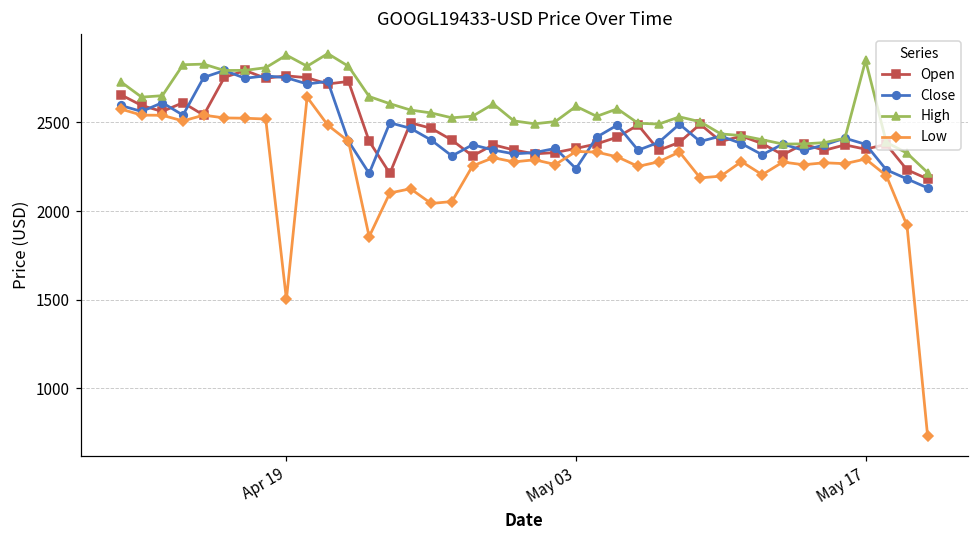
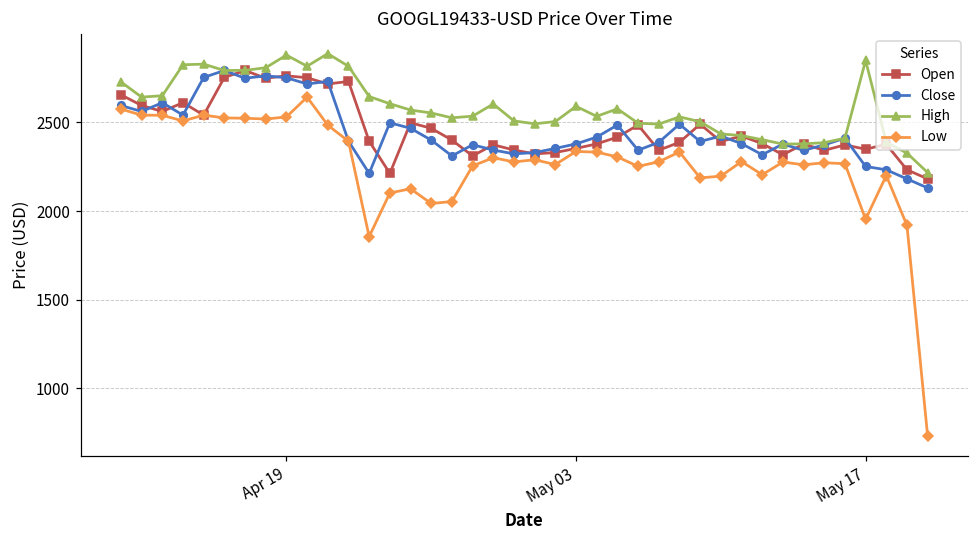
Low, Apr 19: 1500 -> 2530
Close, May 03: 2240 -> 2380
Close, May 17: 2380 -> 2250
Low, May 17: 2290 -> 1950
